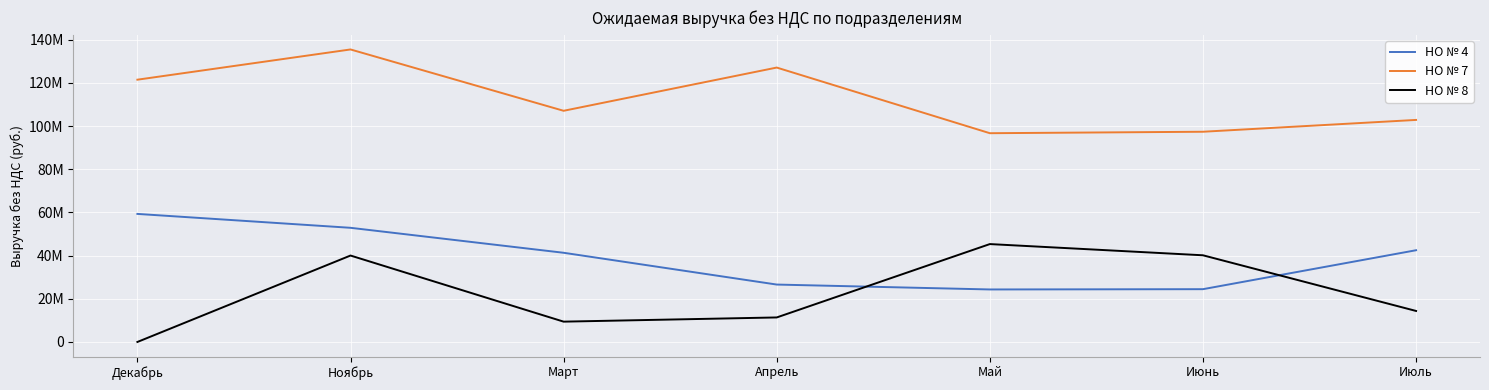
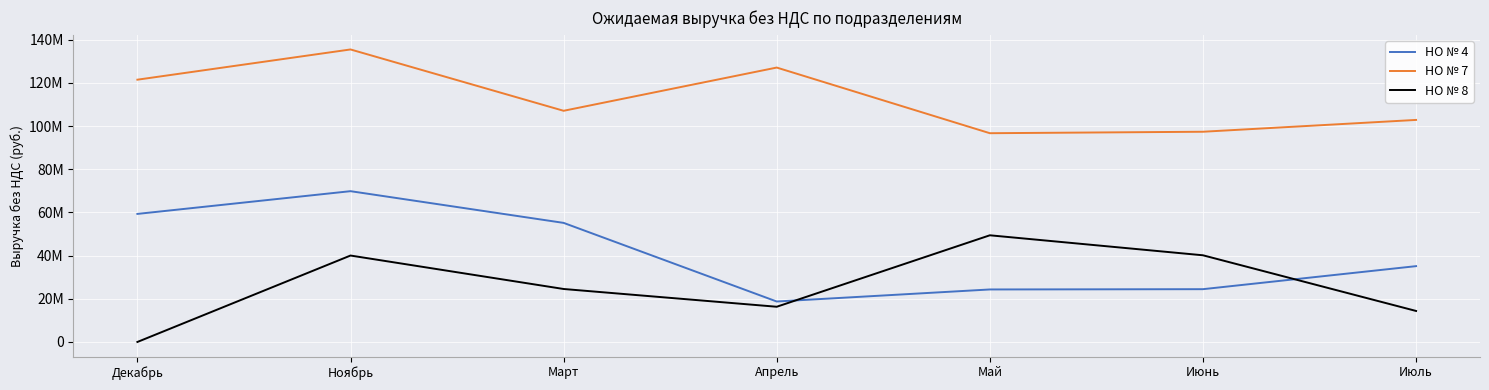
НО № 4, Ноябрь: 53000000 -> 70000000
НО № 4, Март: 41000000 -> 55000000
НО № 8, Март: 9000000 -> 25000000
НО № 4, Апрель: 27000000 -> 19000000
НО № 8, Апрель: 11000000 -> 16000000
НО № 8, Май: 45000000 -> 49000000
НО № 4, Июль: 43000000 -> 35000000
